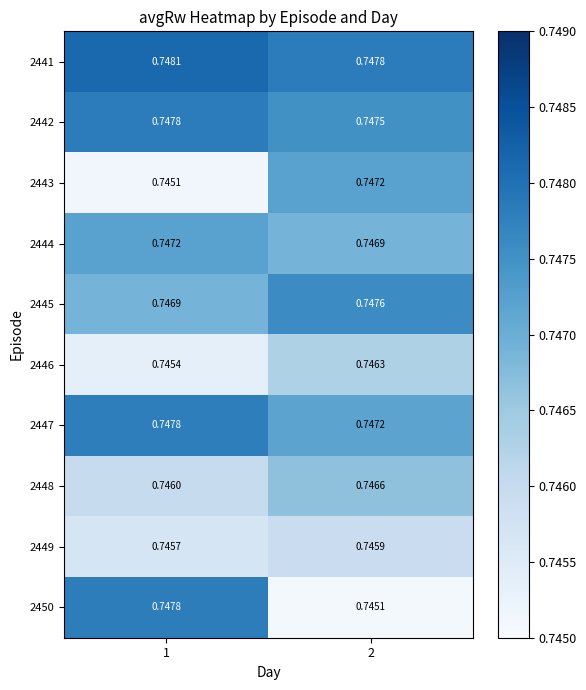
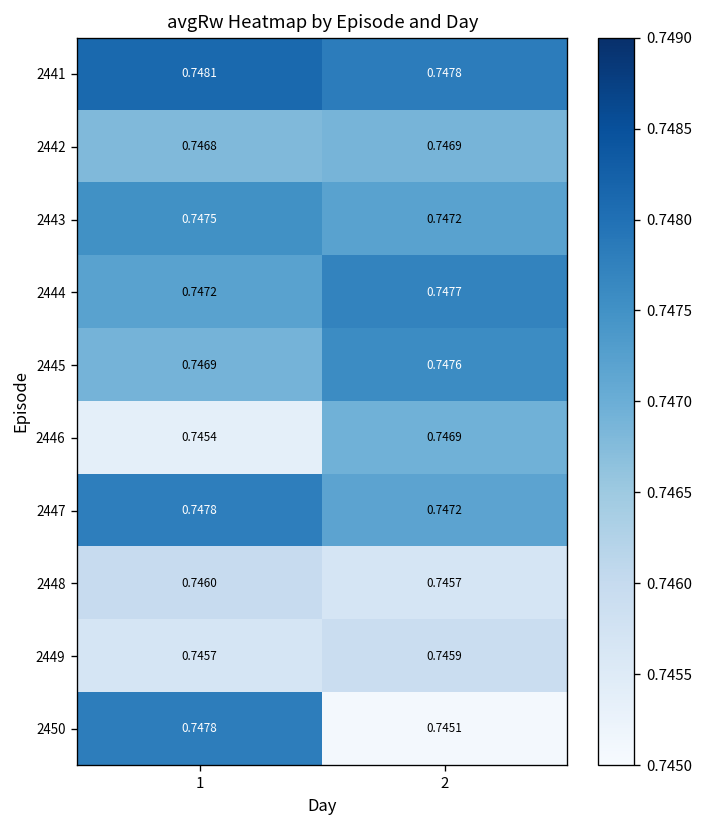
2442, 1: 0.7478 -> 0.7468
2442, 2: 0.7475 -> 0.7469
2443, 1: 0.7451 -> 0.7475
2444, 2: 0.7469 -> 0.7477
2446, 2: 0.7463 -> 0.7469
2448, 2: 0.7466 -> 0.7457
